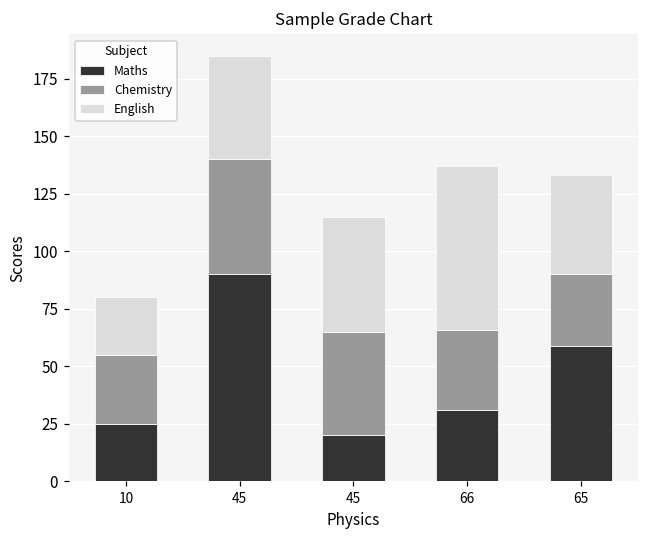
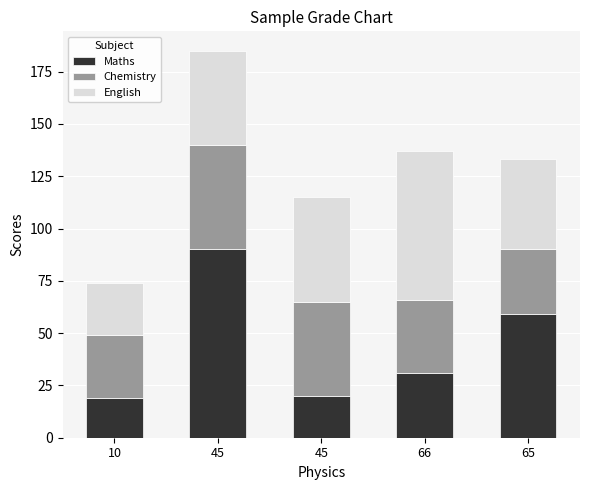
Maths, 10: 25 -> 19
